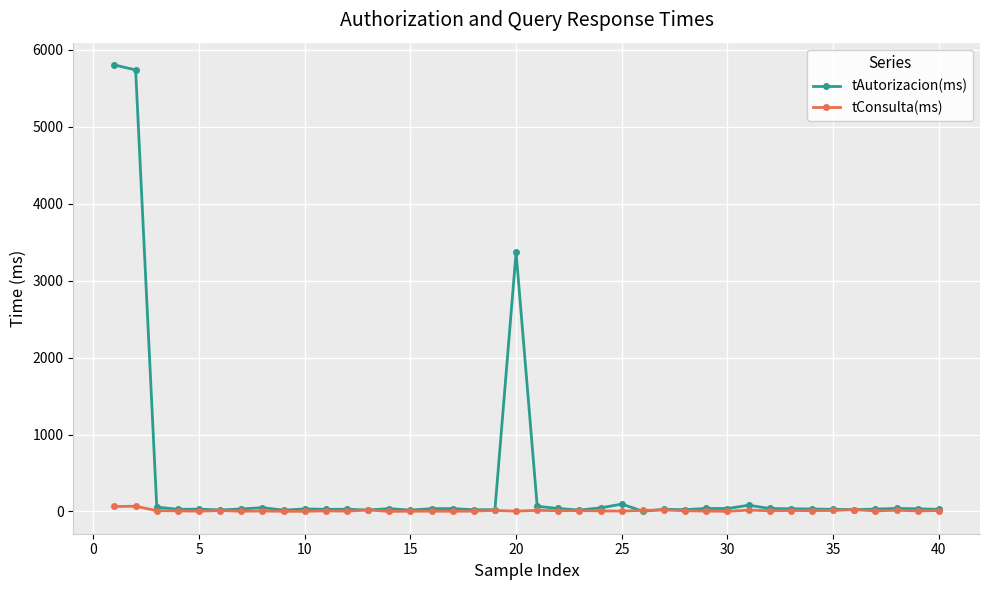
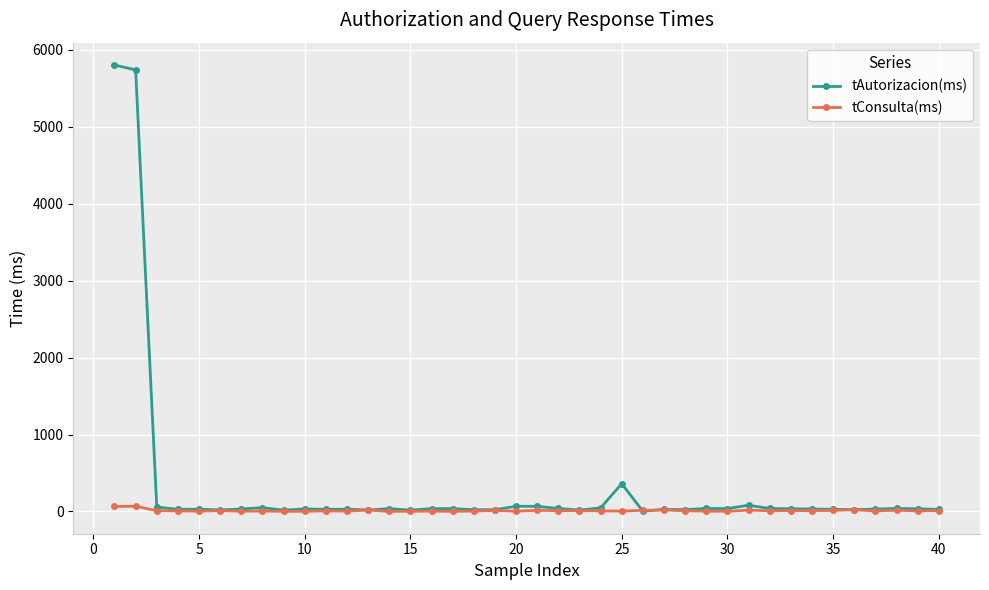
tAutorizacion(ms), 20: 3400 -> 100
tAutorizacion(ms), 25: 100 -> 400
